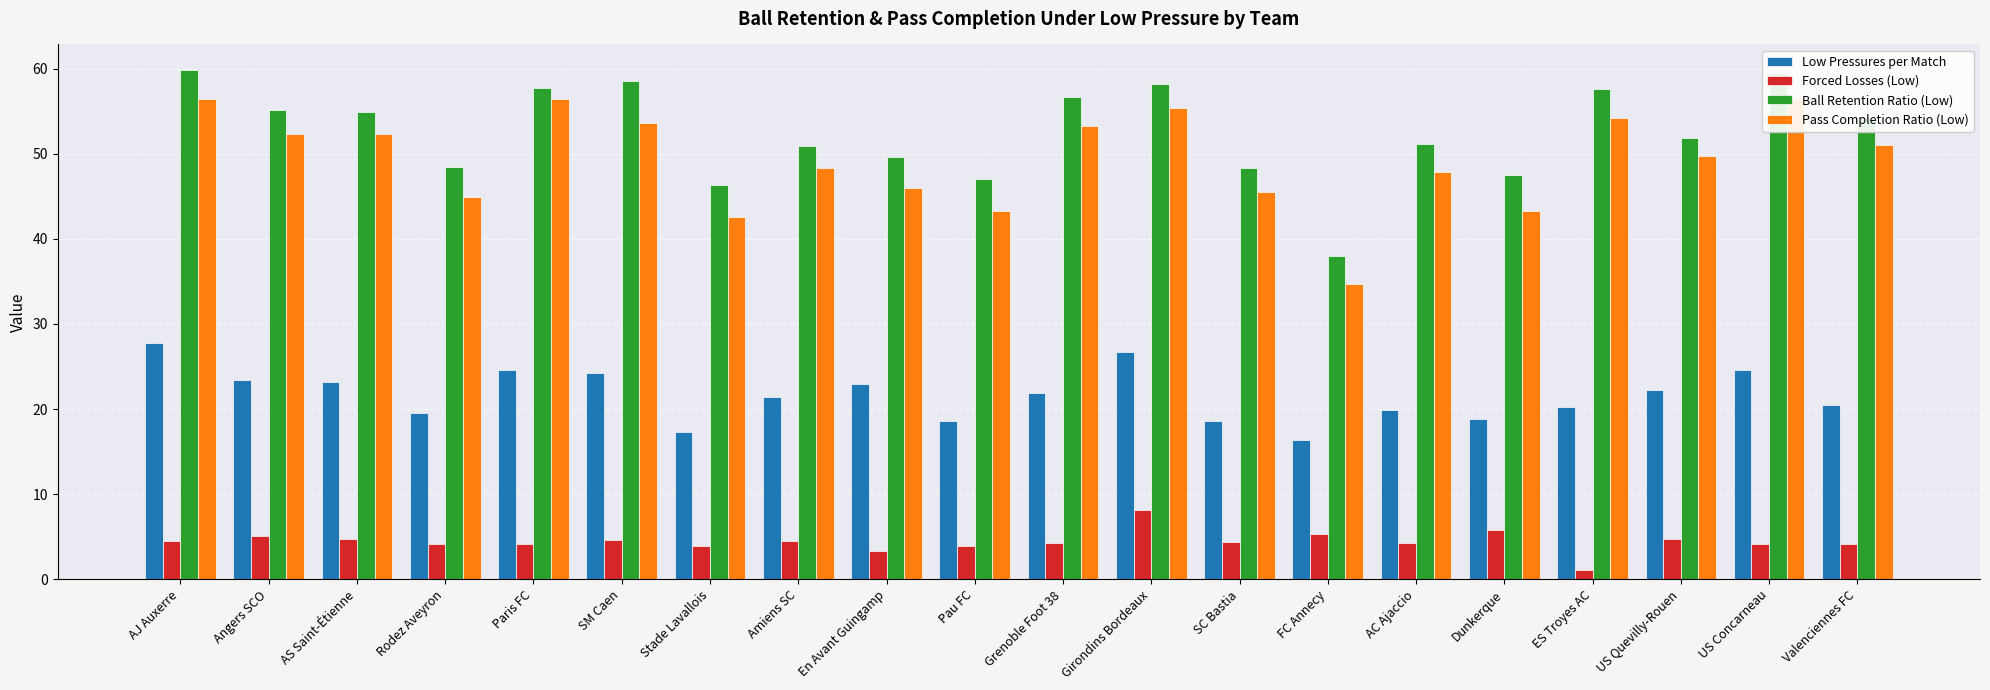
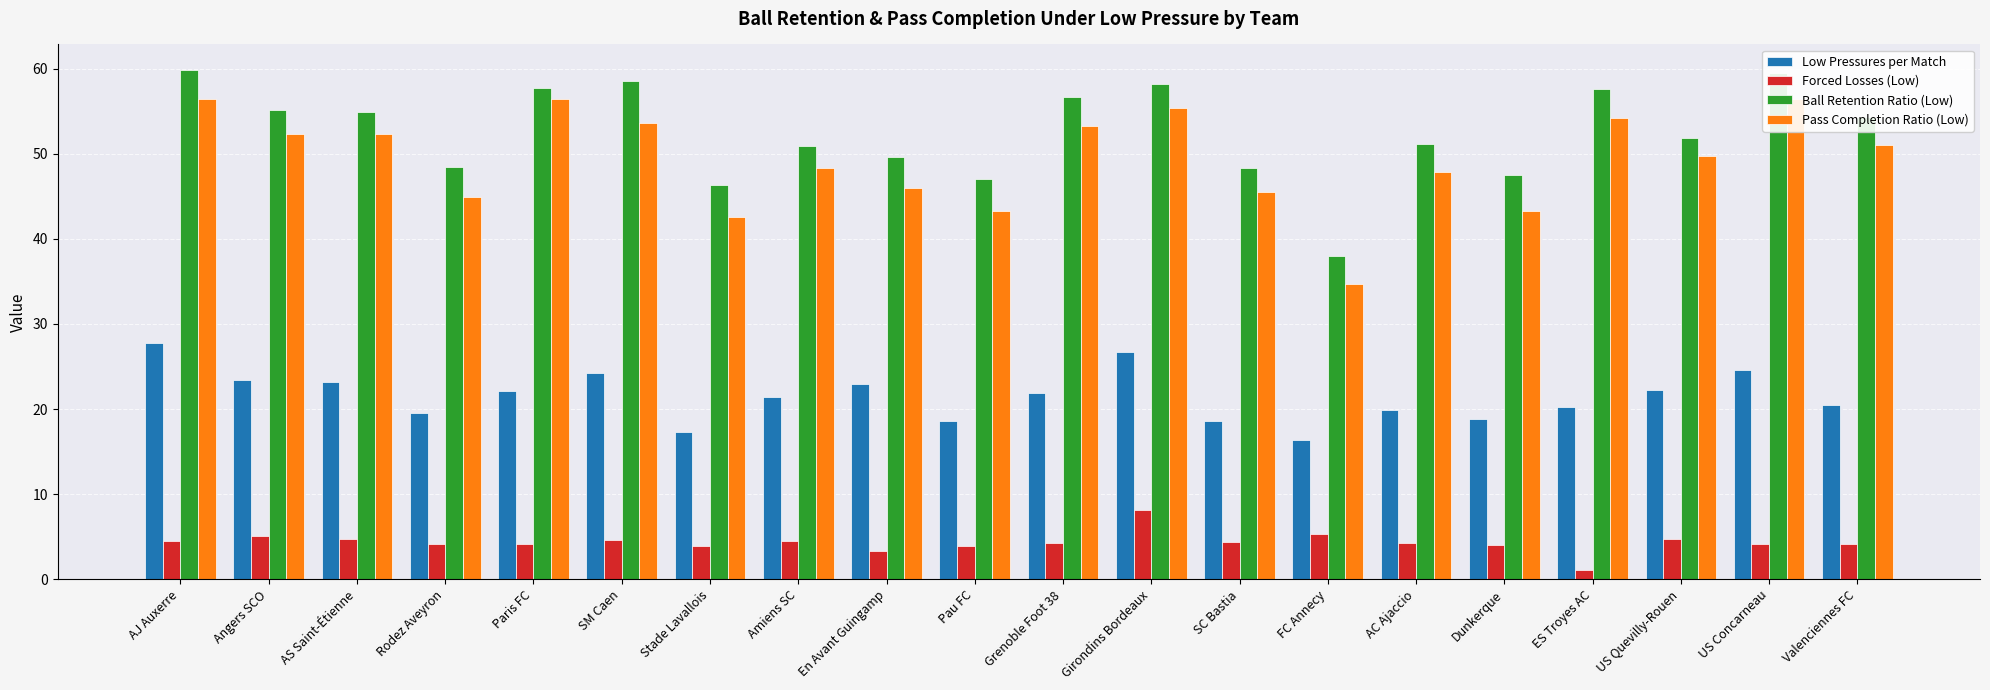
Low Pressures per Match, Paris FC: 25 -> 22
Forced Losses (Low), Dunkerque: 6 -> 4
